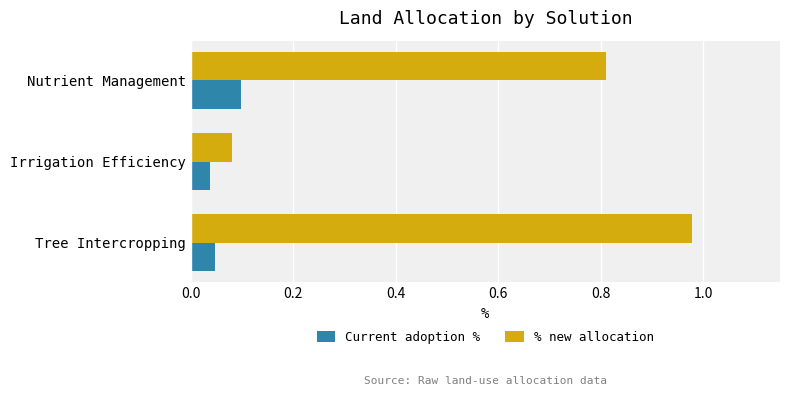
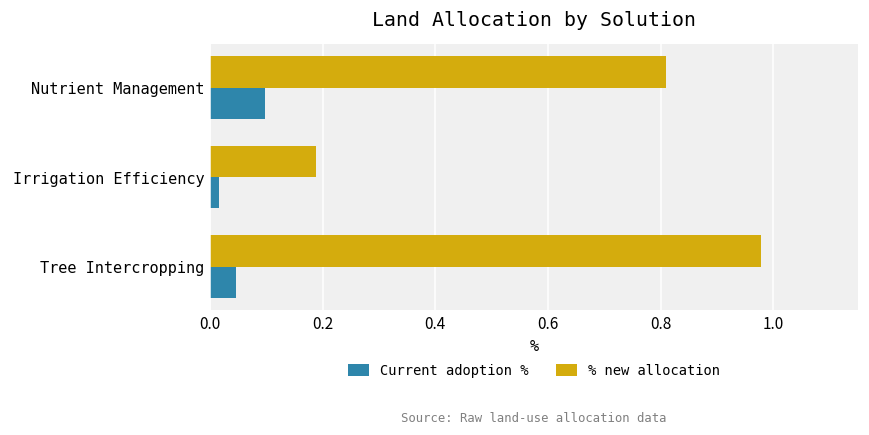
% new allocation, Irrigation Efficiency: 0.08 -> 0.19
Current adoption %, Irrigation Efficiency: 0.04 -> 0.02
